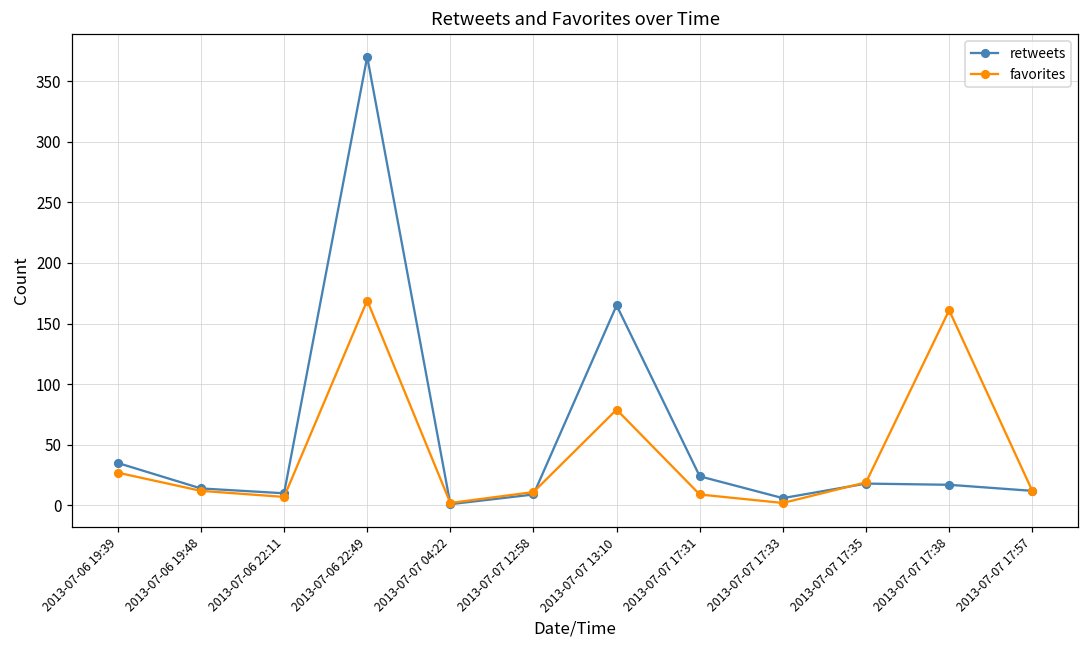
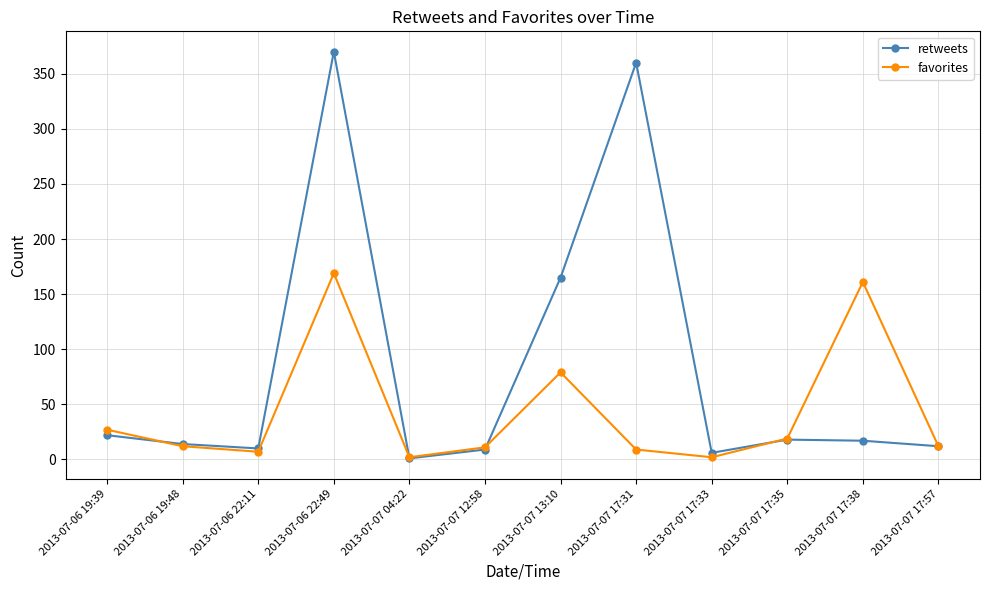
retweets, 2013-07-06 19:39: 35 -> 22
retweets, 2013-07-07 17:31: 24 -> 360
